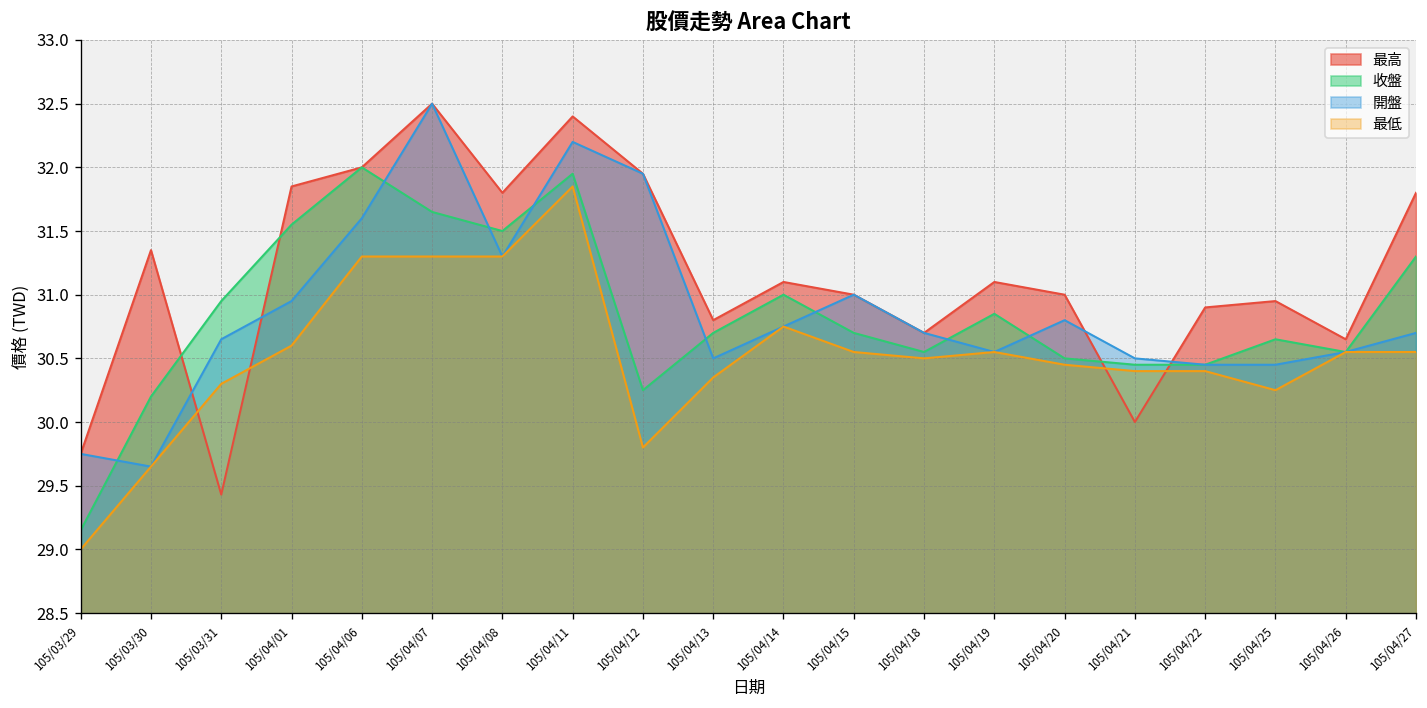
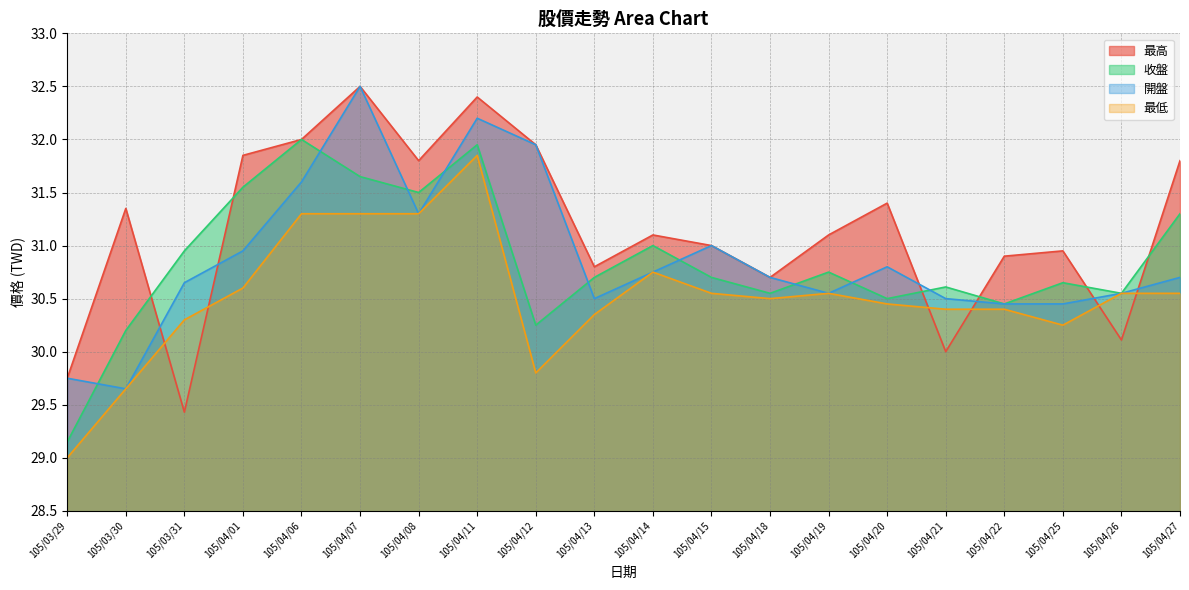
收盤, 105/04/19: 30.85 -> 30.75
最高, 105/04/20: 31.0 -> 31.4
收盤, 105/04/21: 30.45 -> 30.61
最高, 105/04/26: 30.65 -> 30.11
